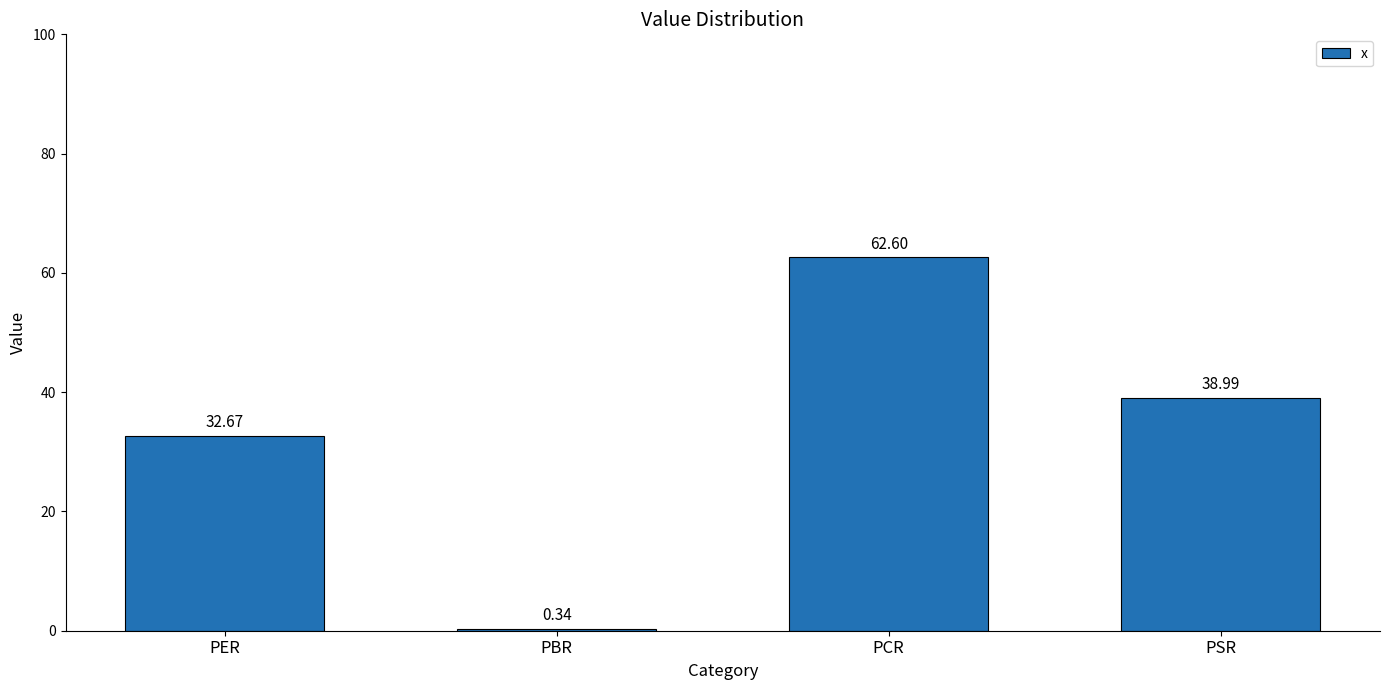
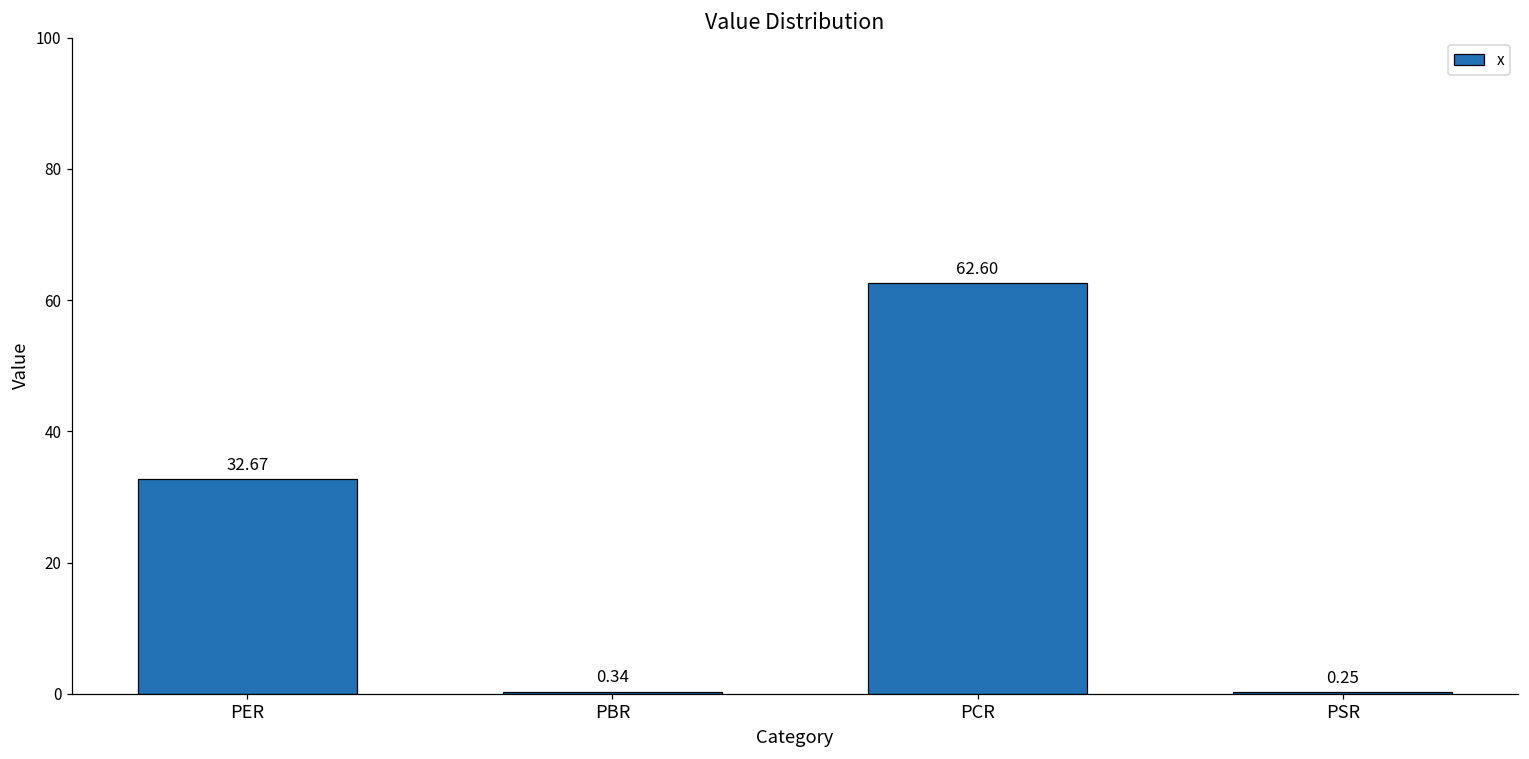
PSR: 38.99 -> 0.25
